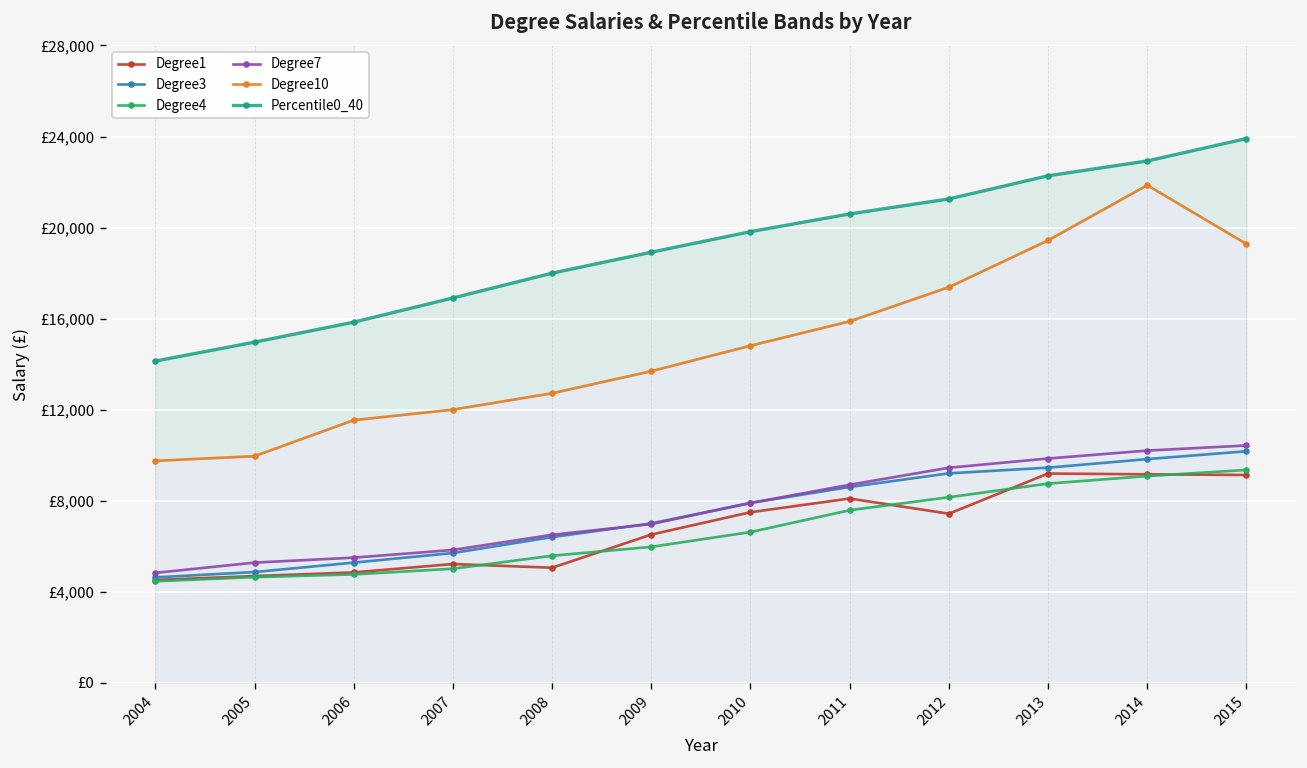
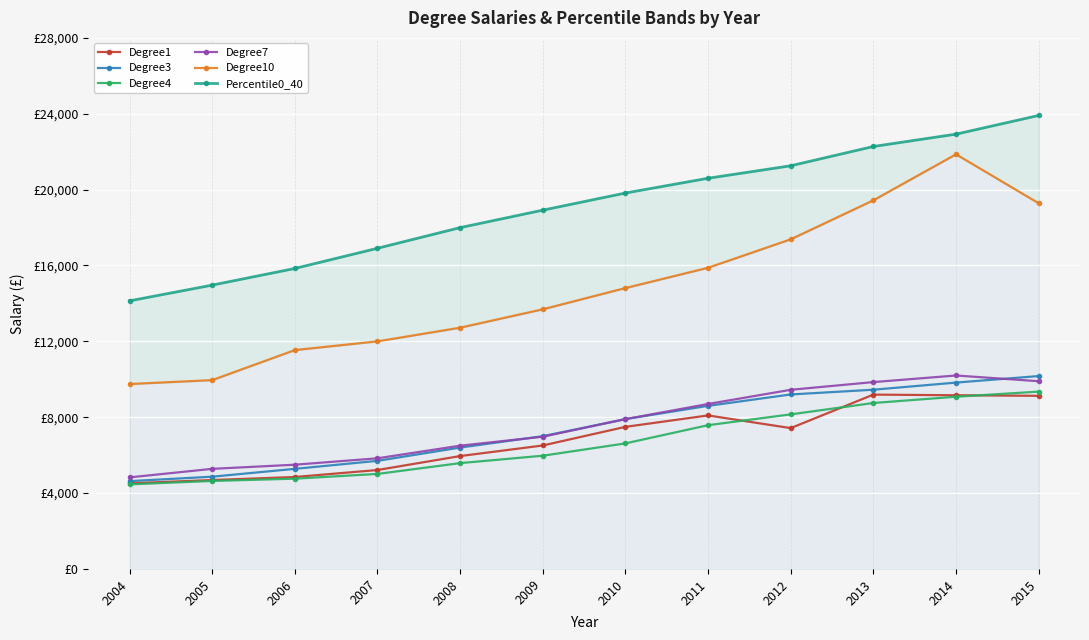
Degree1, 2008: £5,100 -> £6,000
Degree7, 2015: £10,400 -> £9,900
